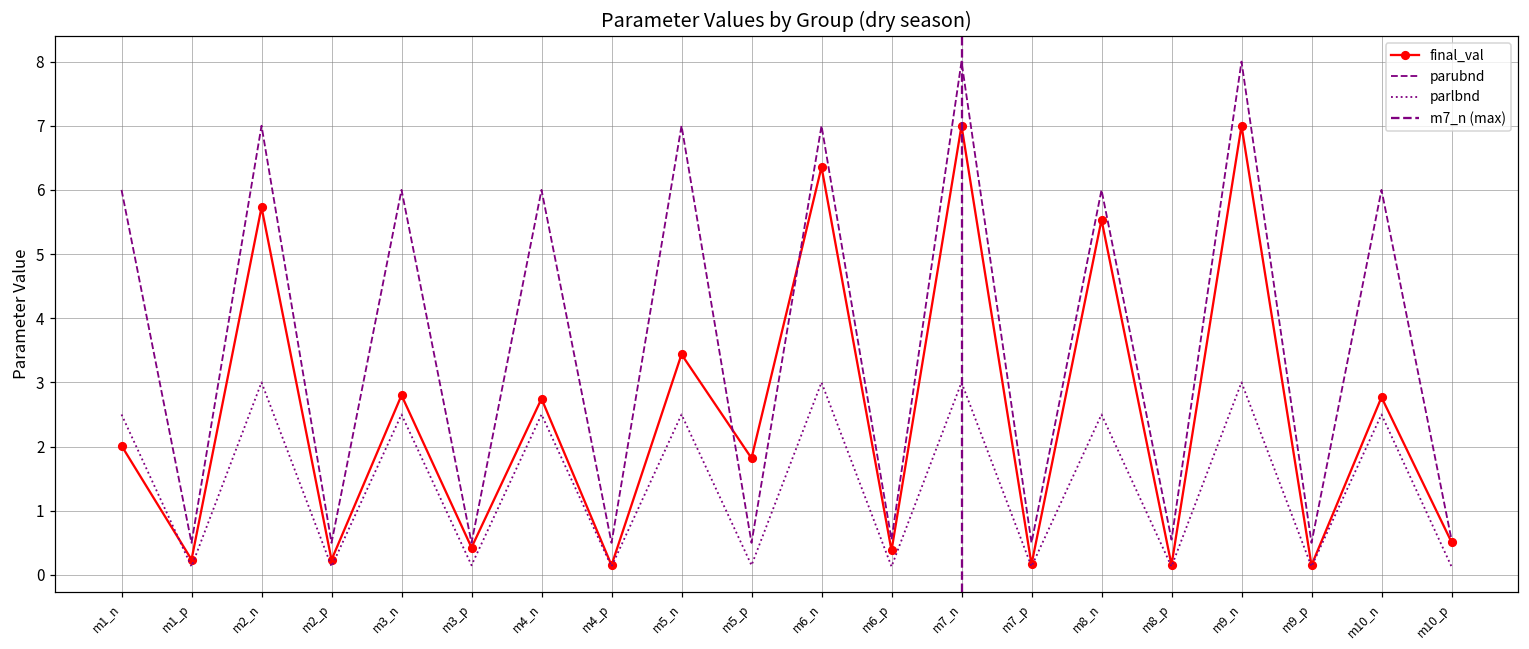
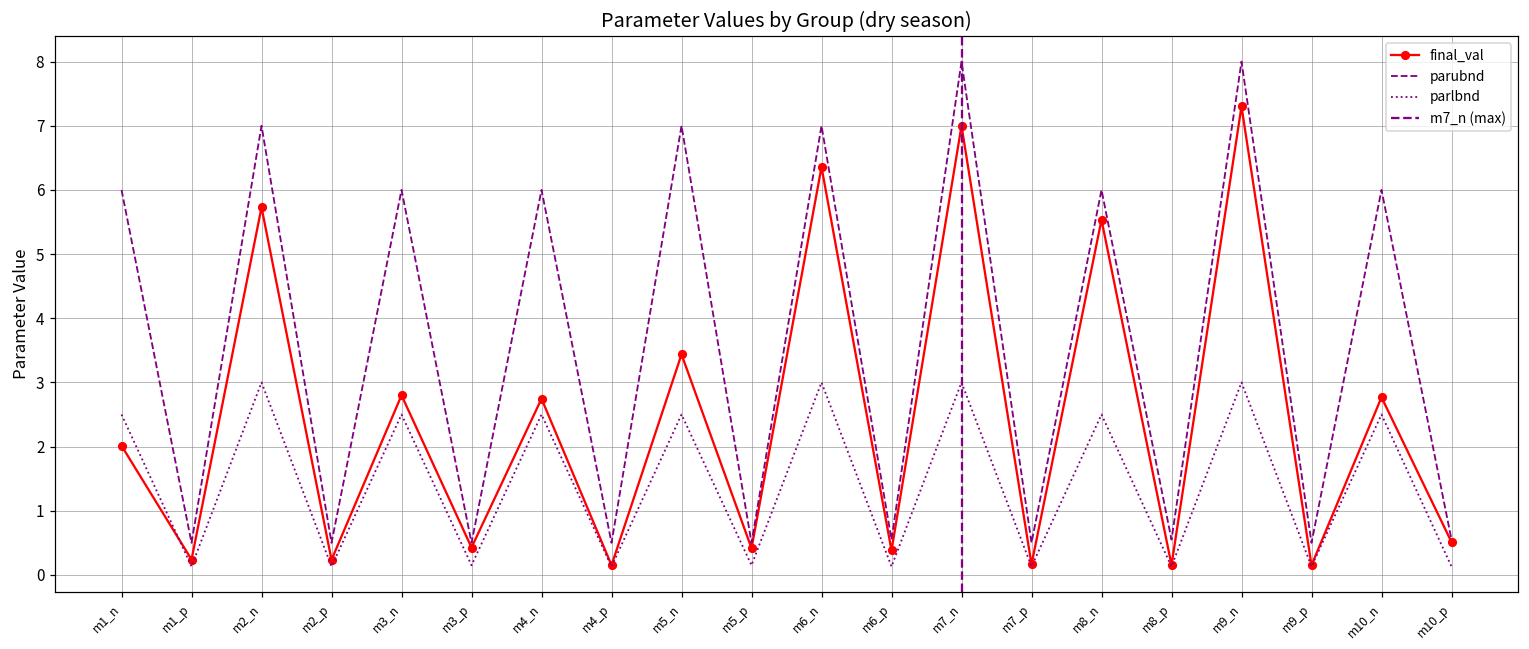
final_val, m5_p: 1.8 -> 0.4
final_val, m9_n: 7.0 -> 7.3
